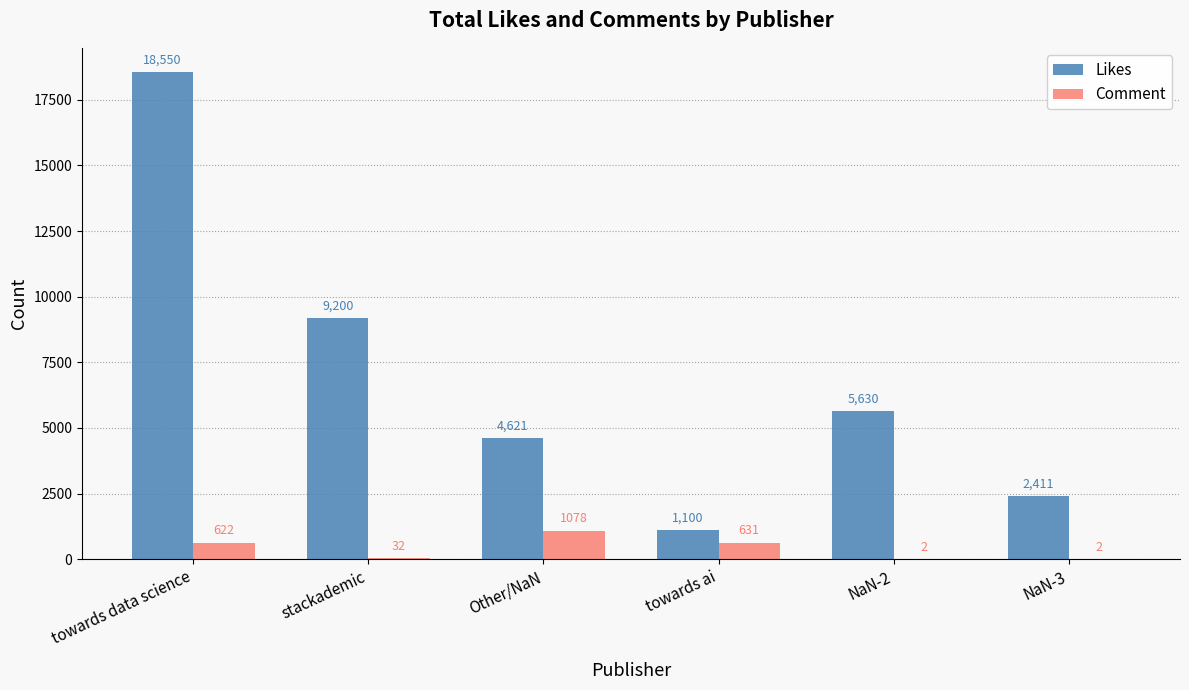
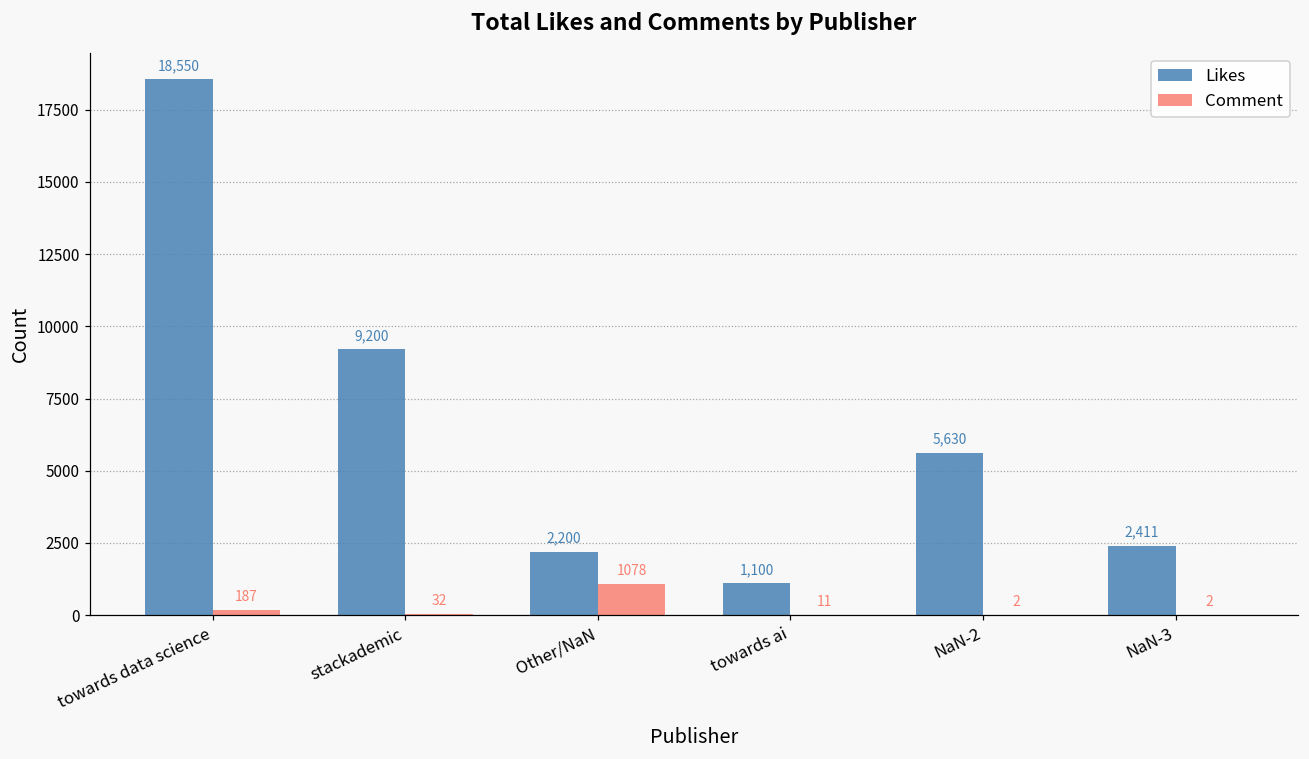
Comment, towards data science: 622 -> 187
Likes, Other/NaN: 4,621 -> 2,200
Comment, towards ai: 631 -> 11
